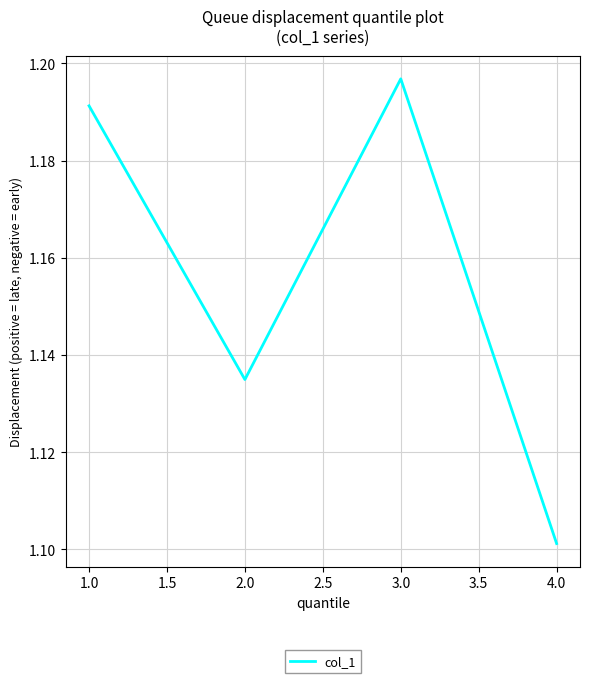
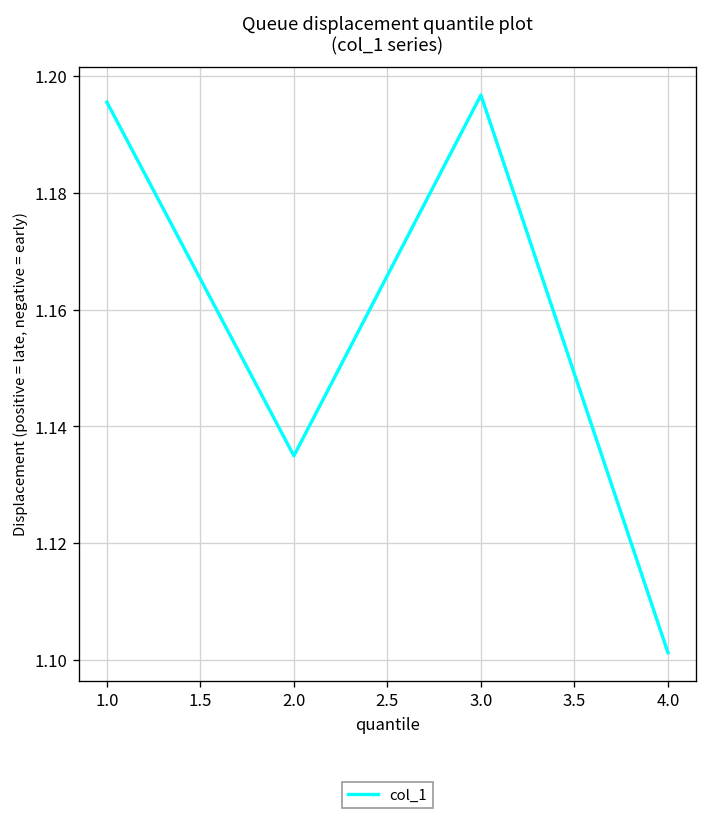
1.0: 1.191 -> 1.196
